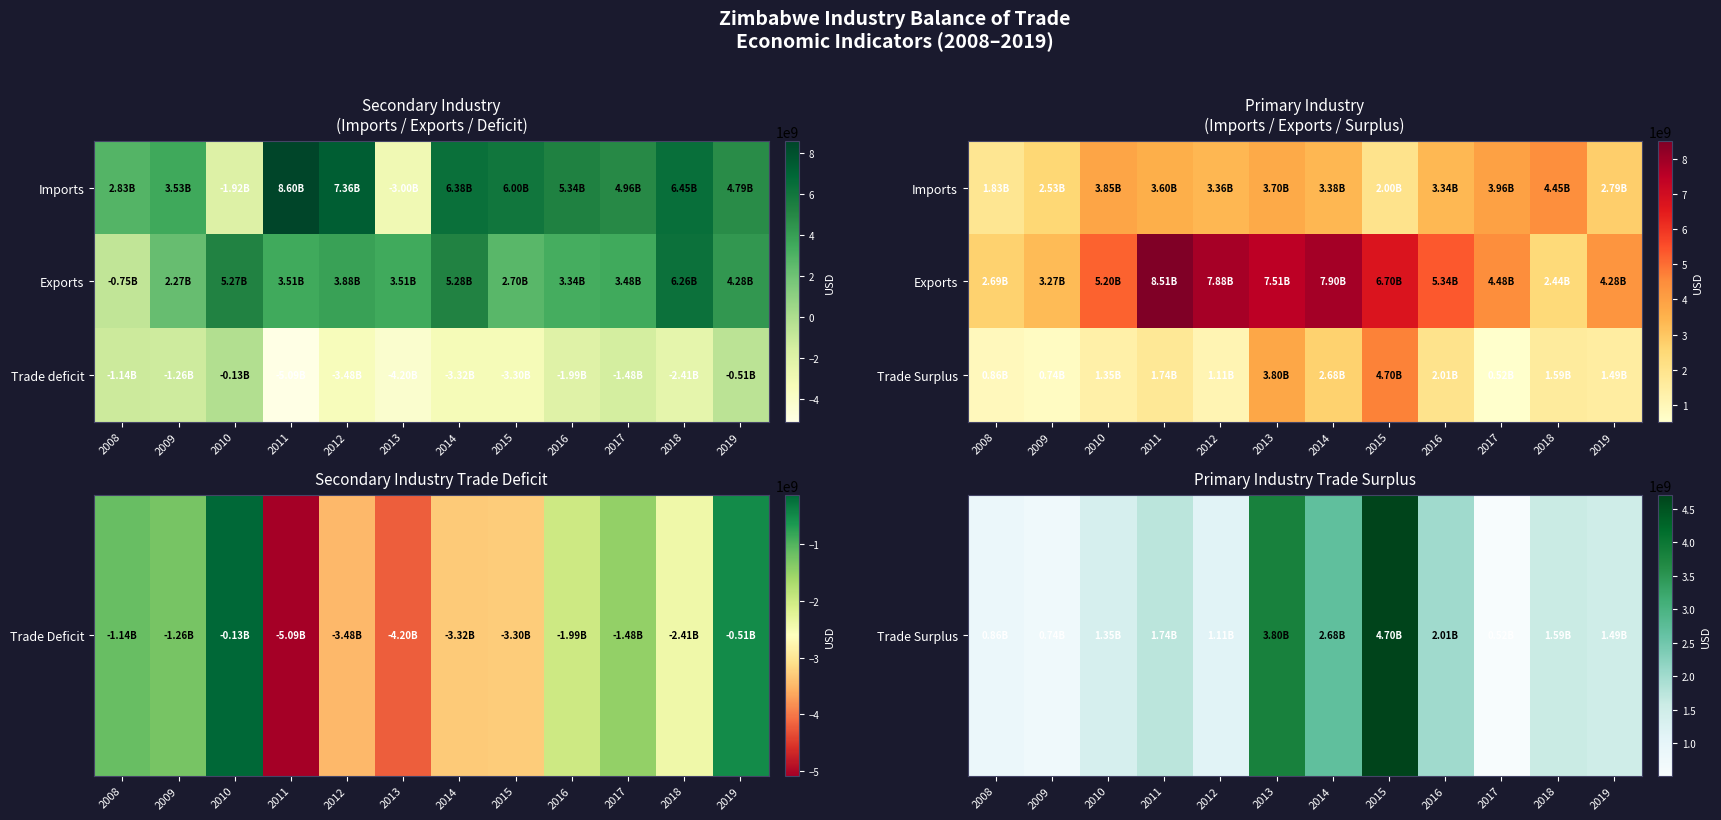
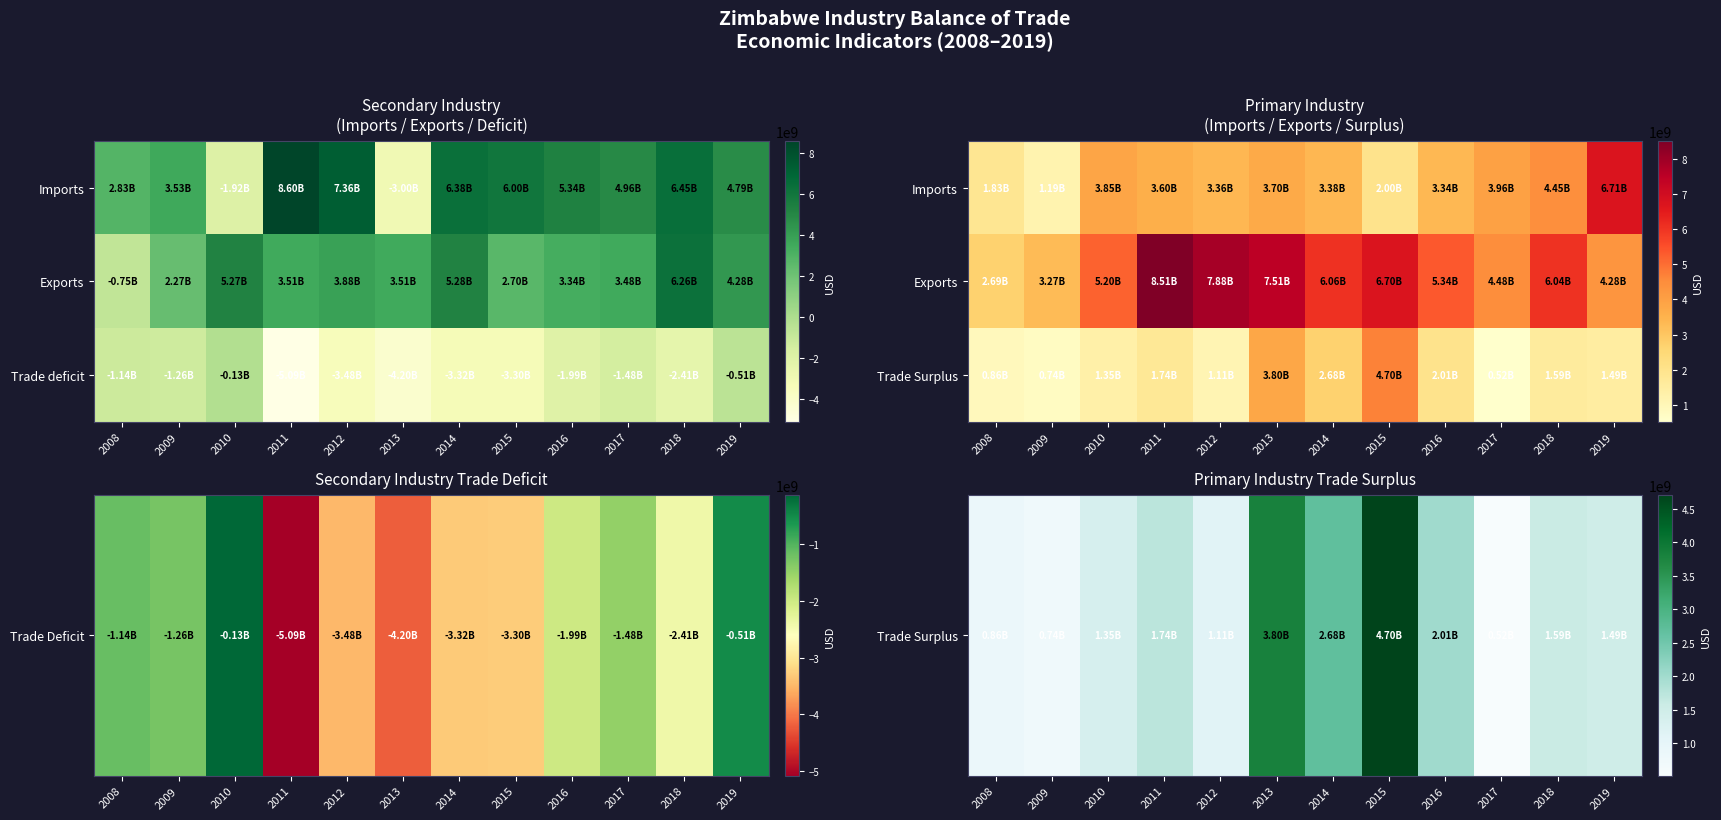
Primary Industry (Imports / Exports / Surplus), Imports, 2009: 2.53B -> 1.19B
Primary Industry (Imports / Exports / Surplus), Imports, 2019: 2.79B -> 6.71B
Primary Industry (Imports / Exports / Surplus), Exports, 2014: 7.90B -> 6.06B
Primary Industry (Imports / Exports / Surplus), Exports, 2018: 2.44B -> 6.04B
